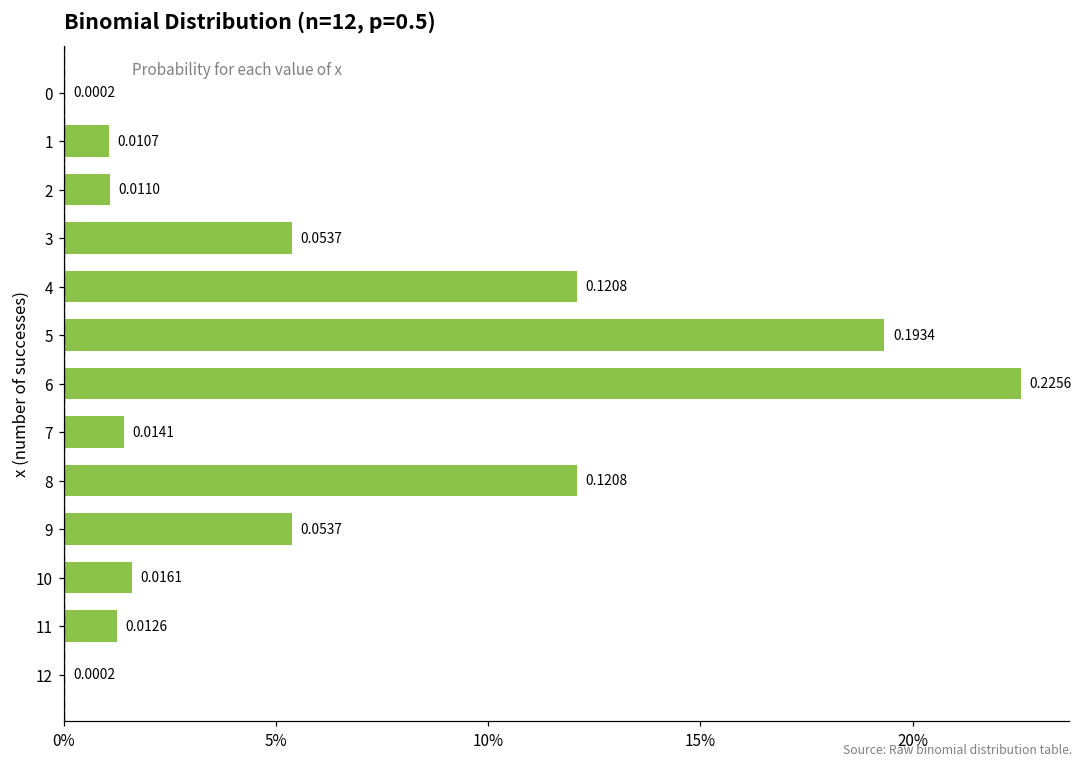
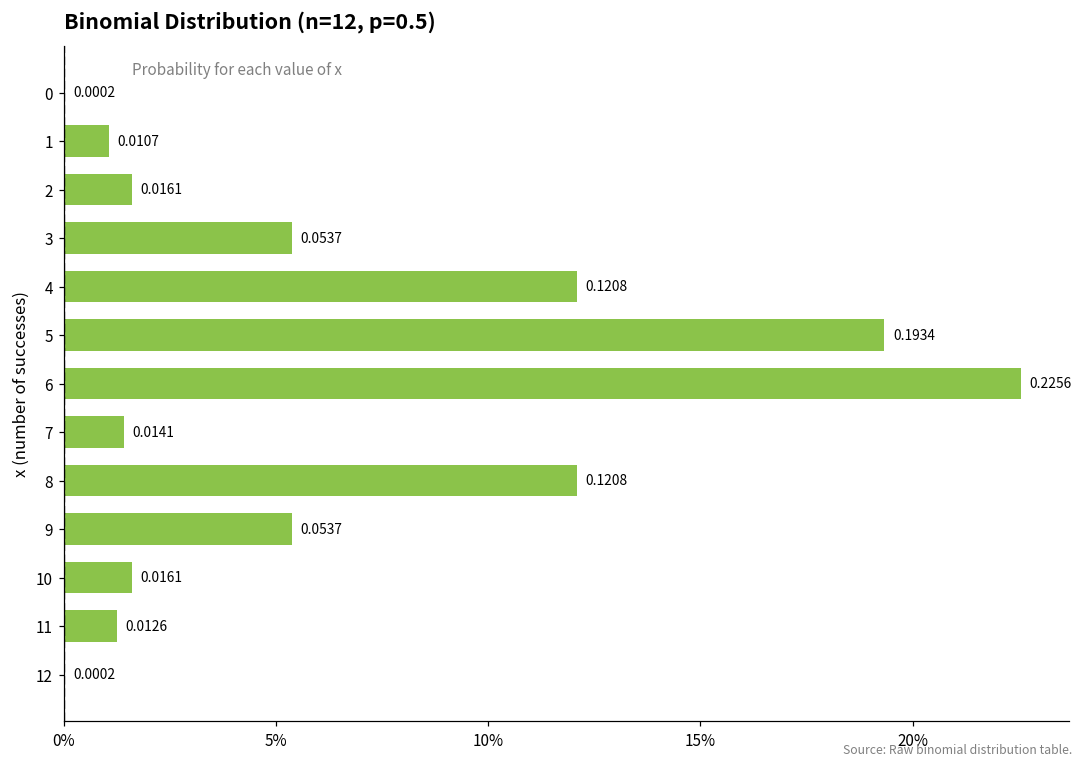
2: 0.0110 -> 0.0161
